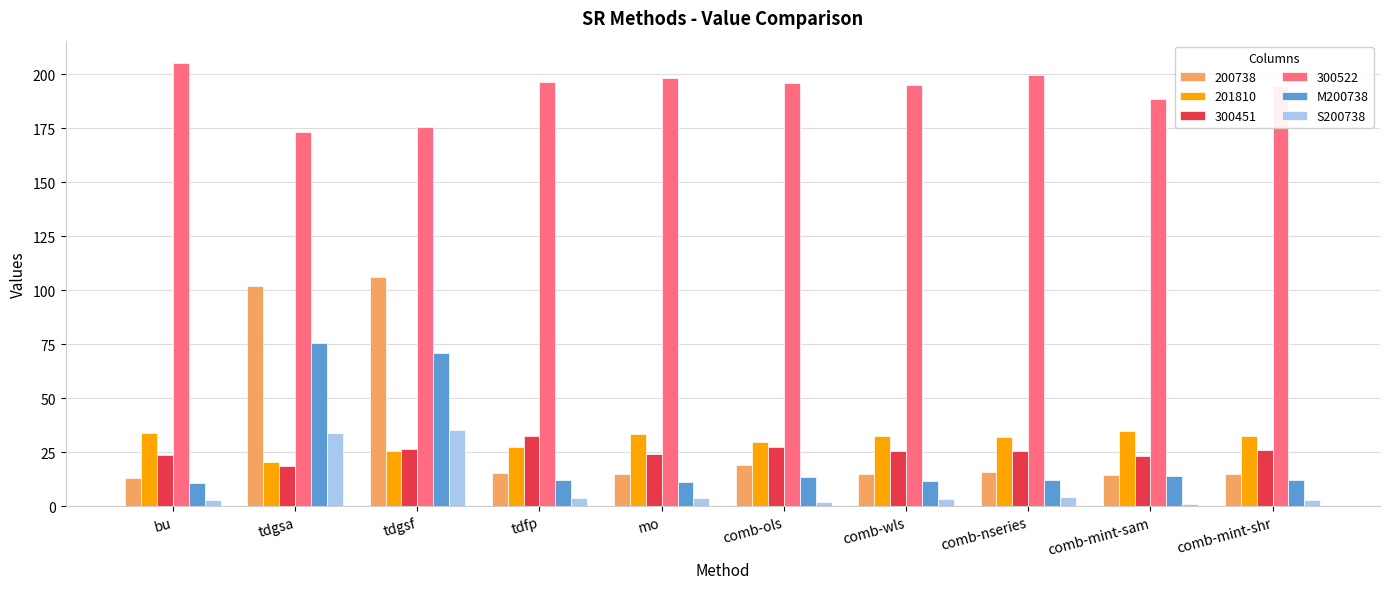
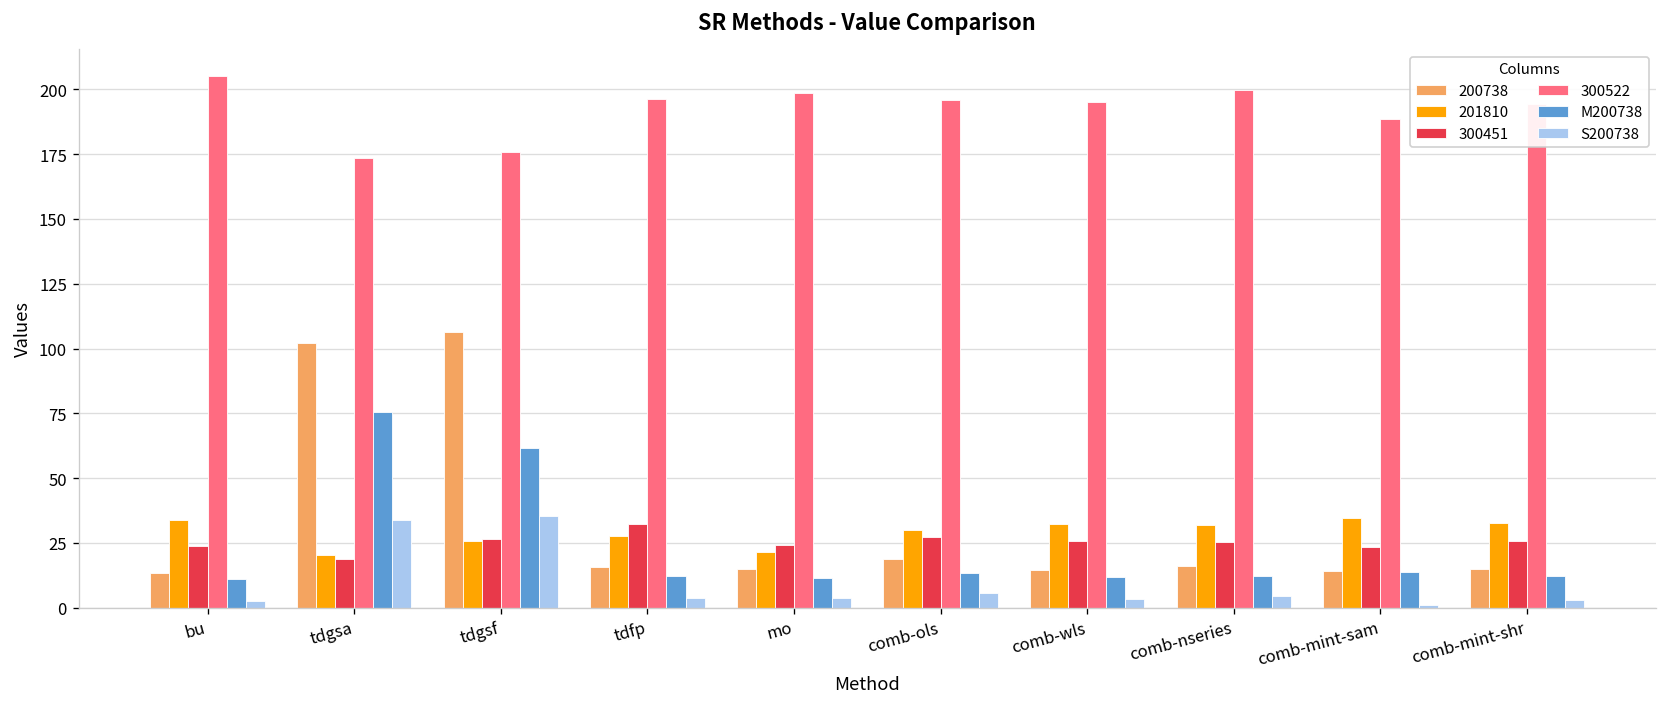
M200738, tdgsf: 71 -> 62
201810, mo: 33 -> 21
S200738, comb-ols: 2 -> 6
